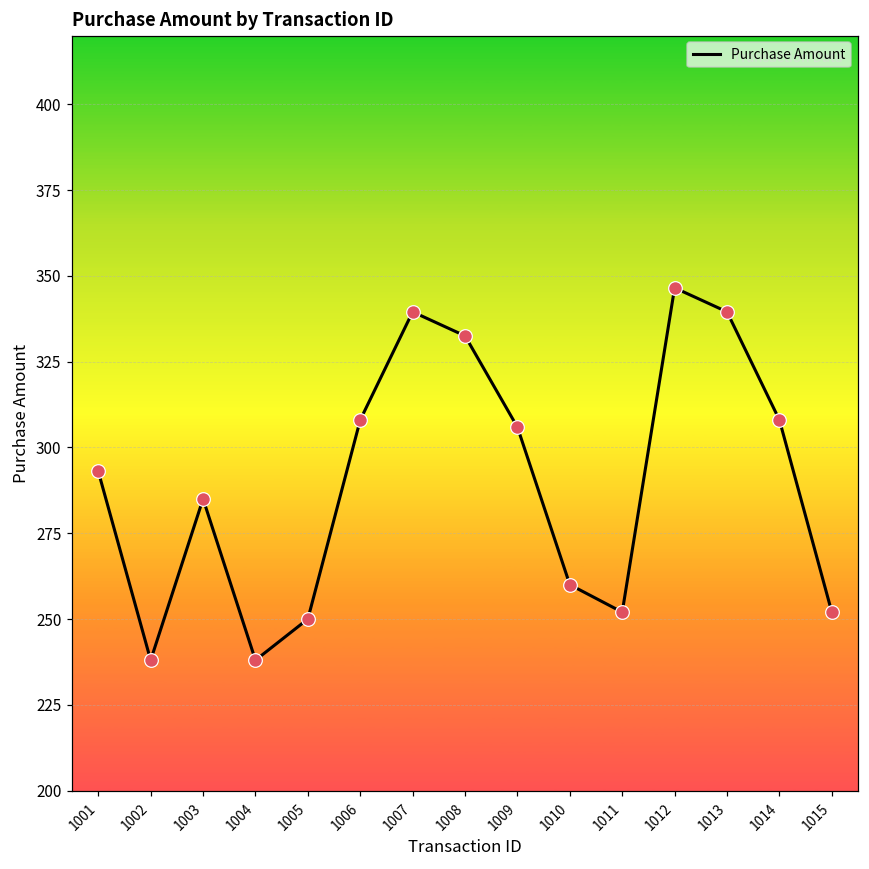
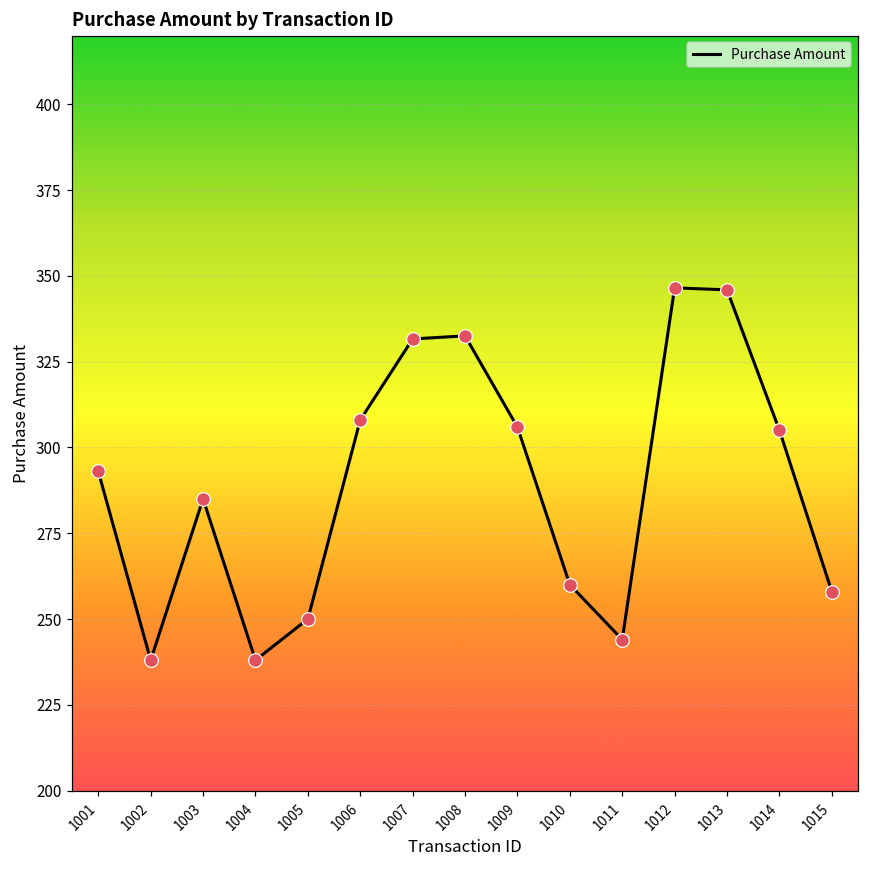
1007: 340 -> 332
1011: 252 -> 244
1013: 340 -> 346
1014: 308 -> 305
1015: 252 -> 258
